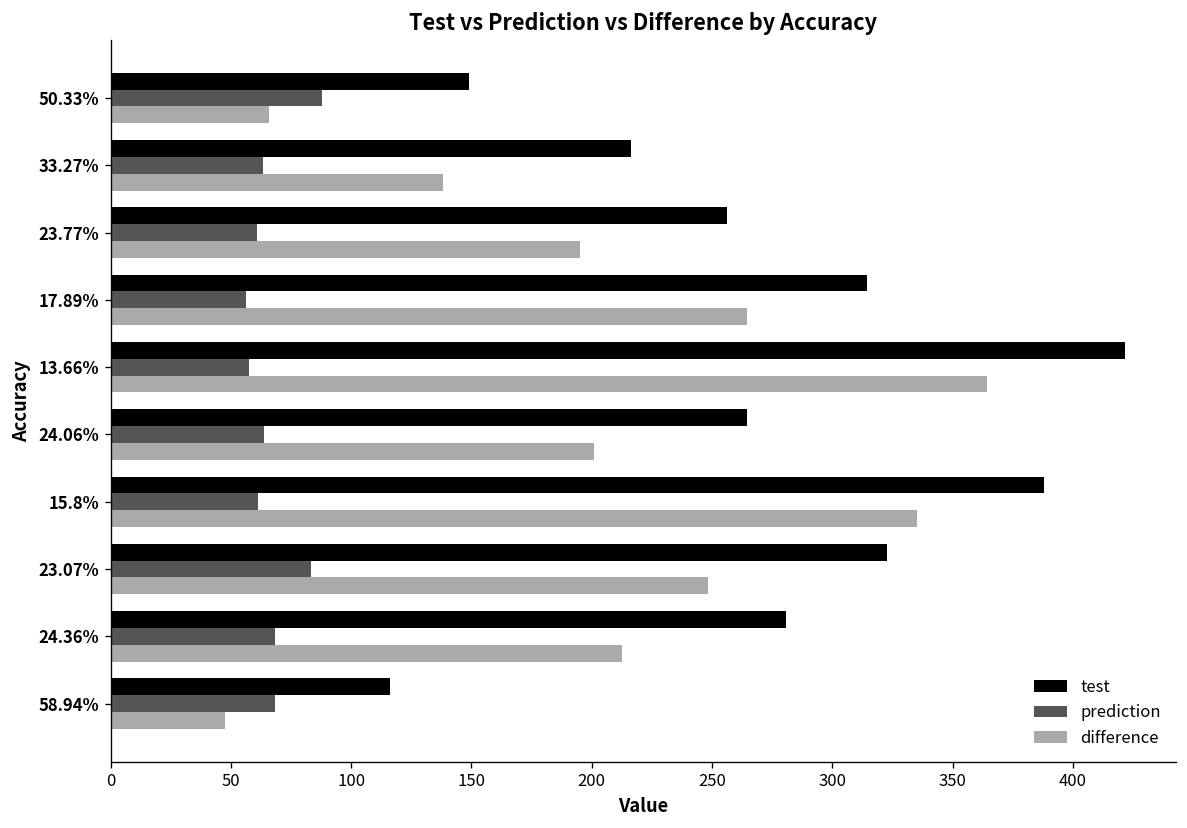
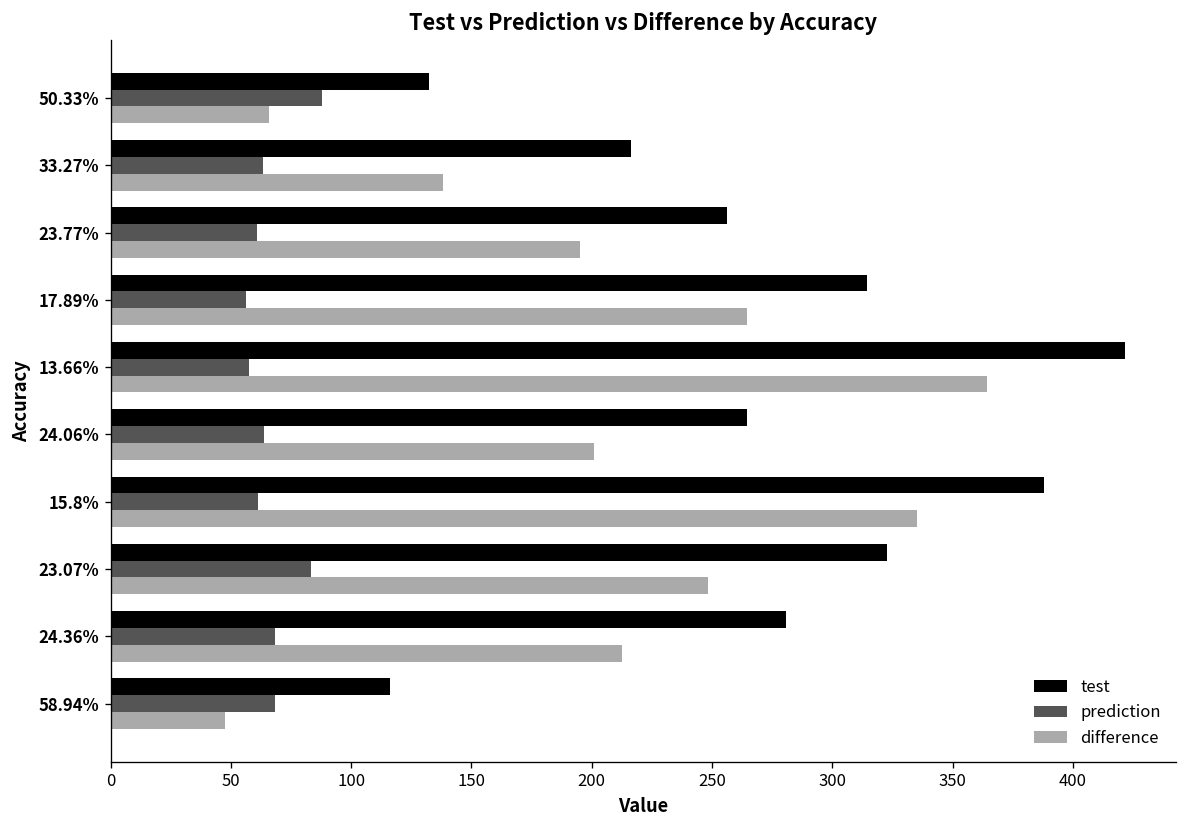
test, 50.33%: 149 -> 132
